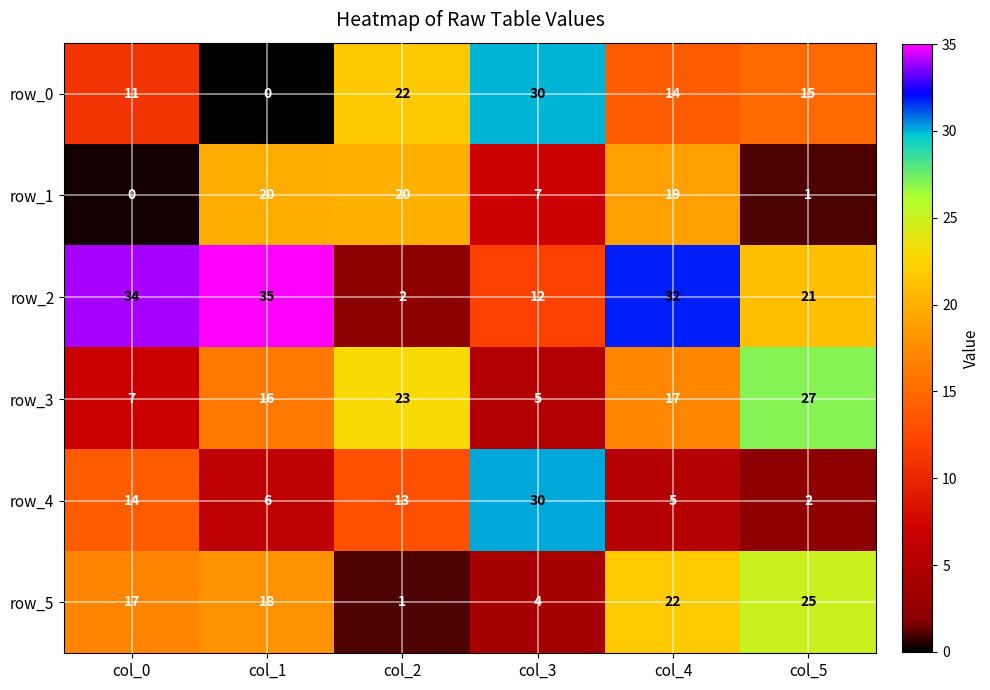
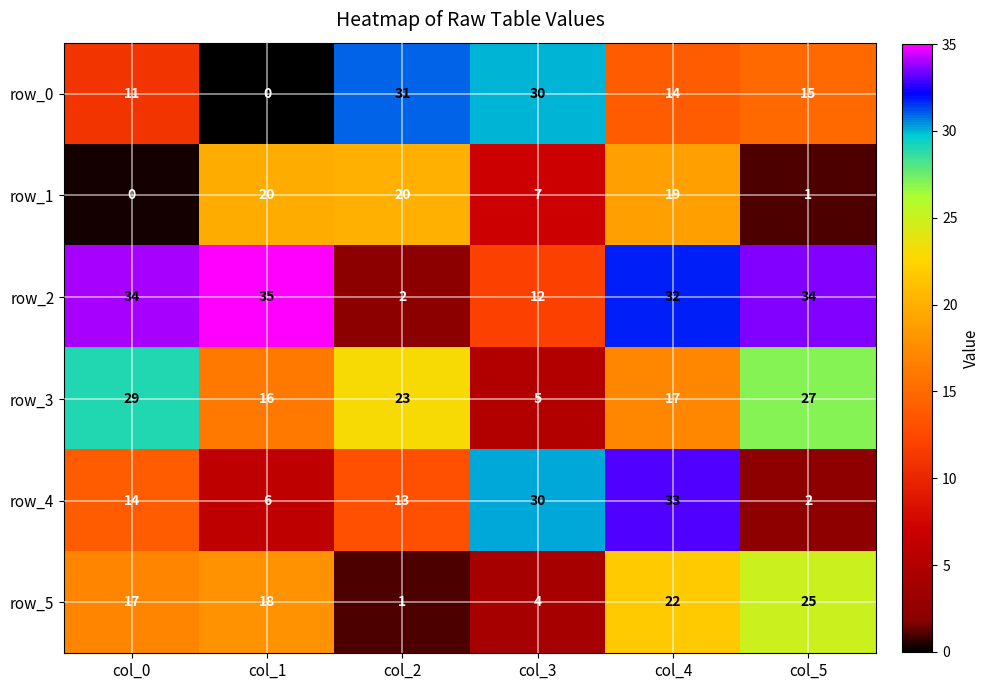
row_0, col_2: 22 -> 31
row_2, col_5: 21 -> 34
row_3, col_0: 7 -> 29
row_4, col_4: 5 -> 33
